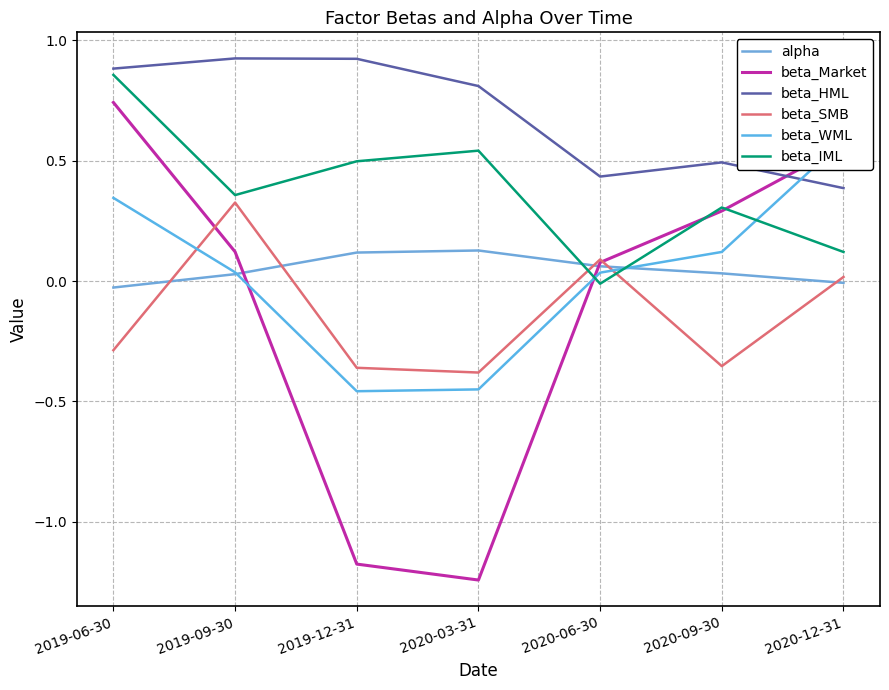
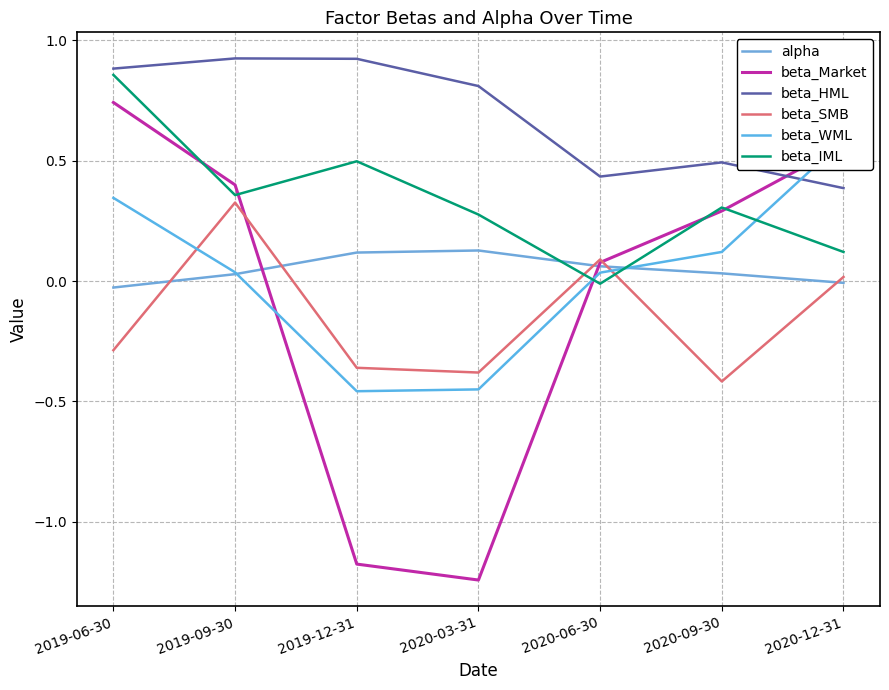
beta_Market, 2019-09-30: 0.12 -> 0.40
beta_IML, 2020-03-31: 0.54 -> 0.28
beta_SMB, 2020-09-30: -0.35 -> -0.42
